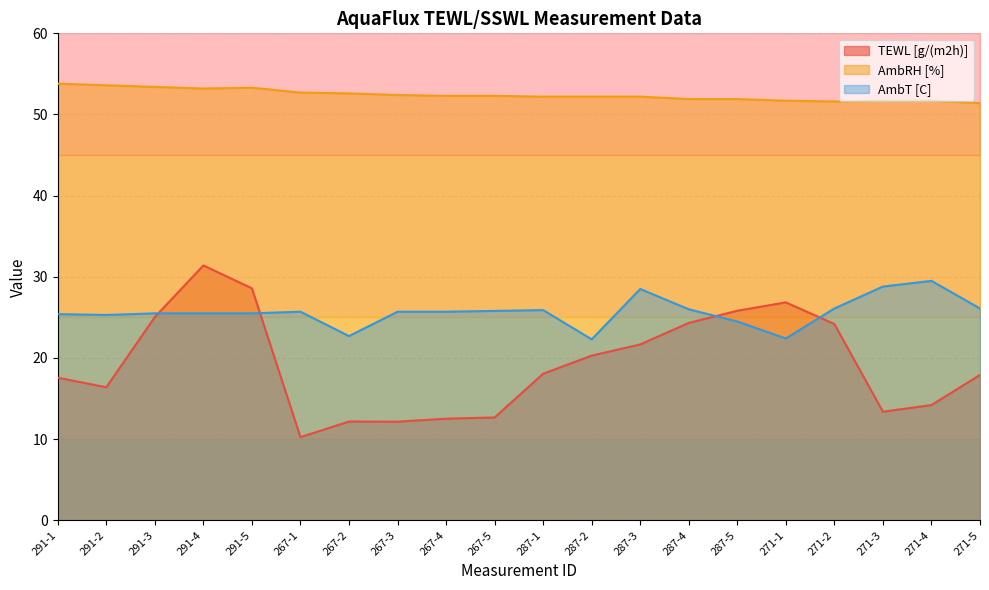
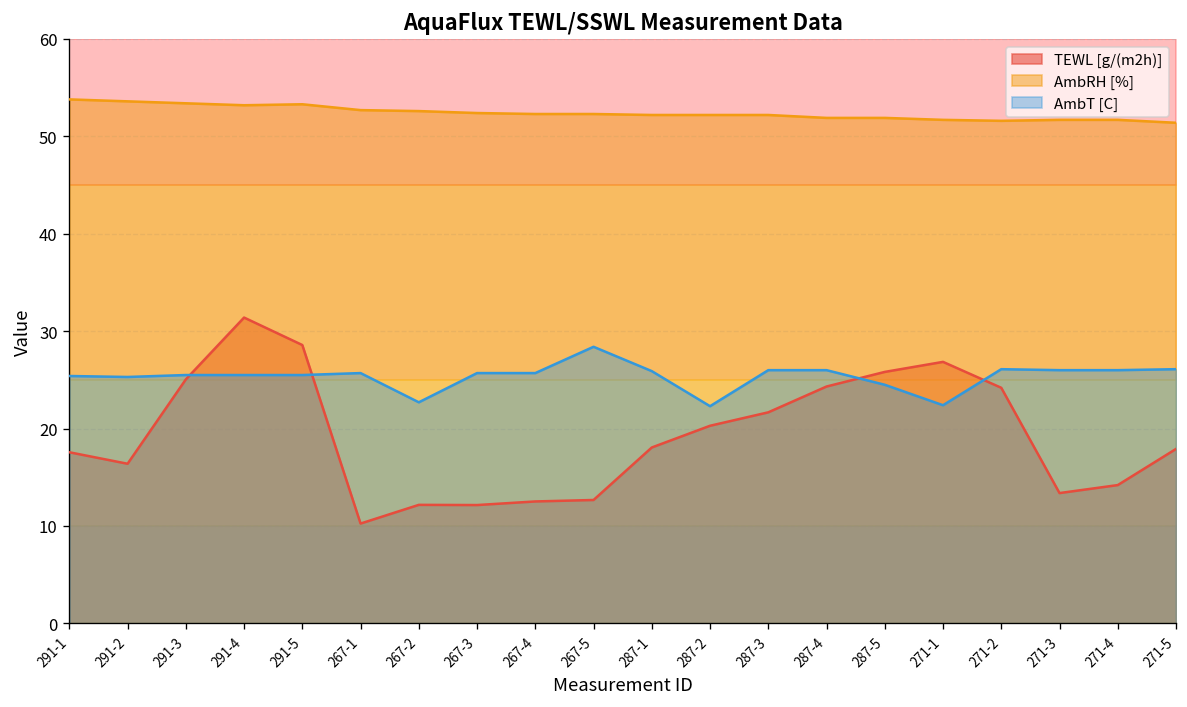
AmbT [C], 267-5: 26 -> 28
AmbT [C], 287-3: 29 -> 26
AmbT [C], 271-3: 29 -> 26
AmbT [C], 271-4: 30 -> 26
